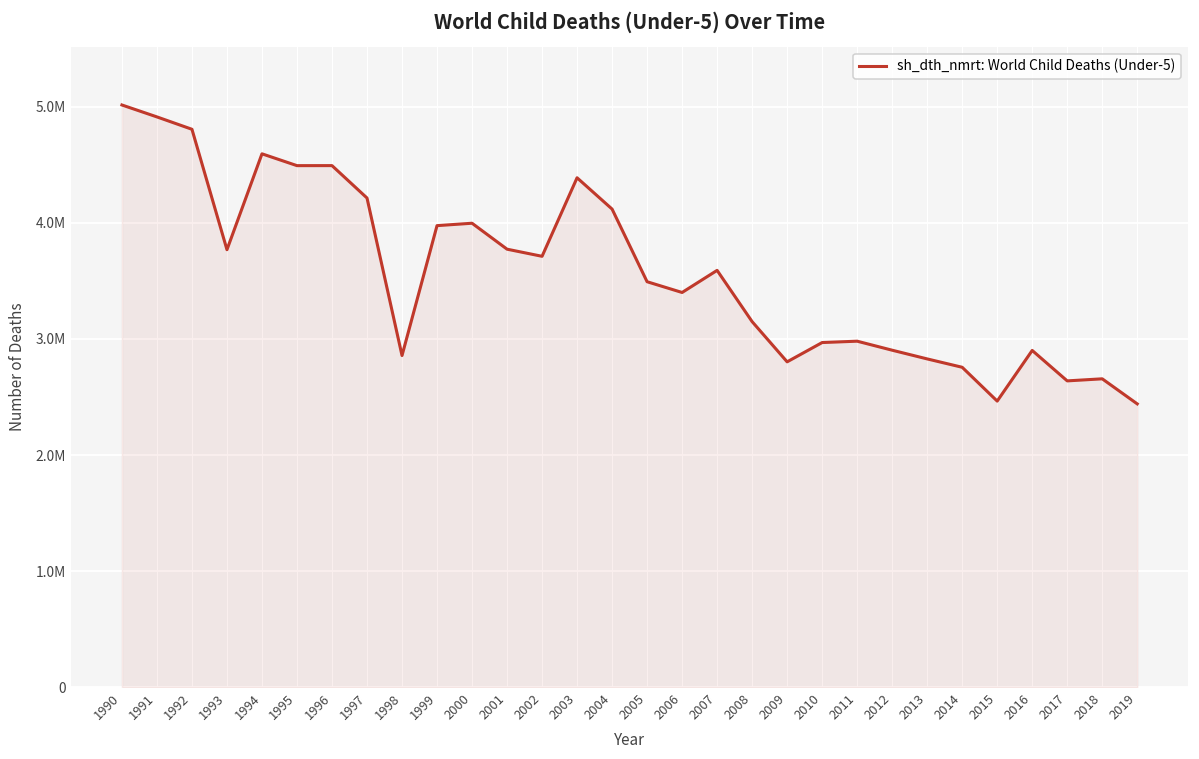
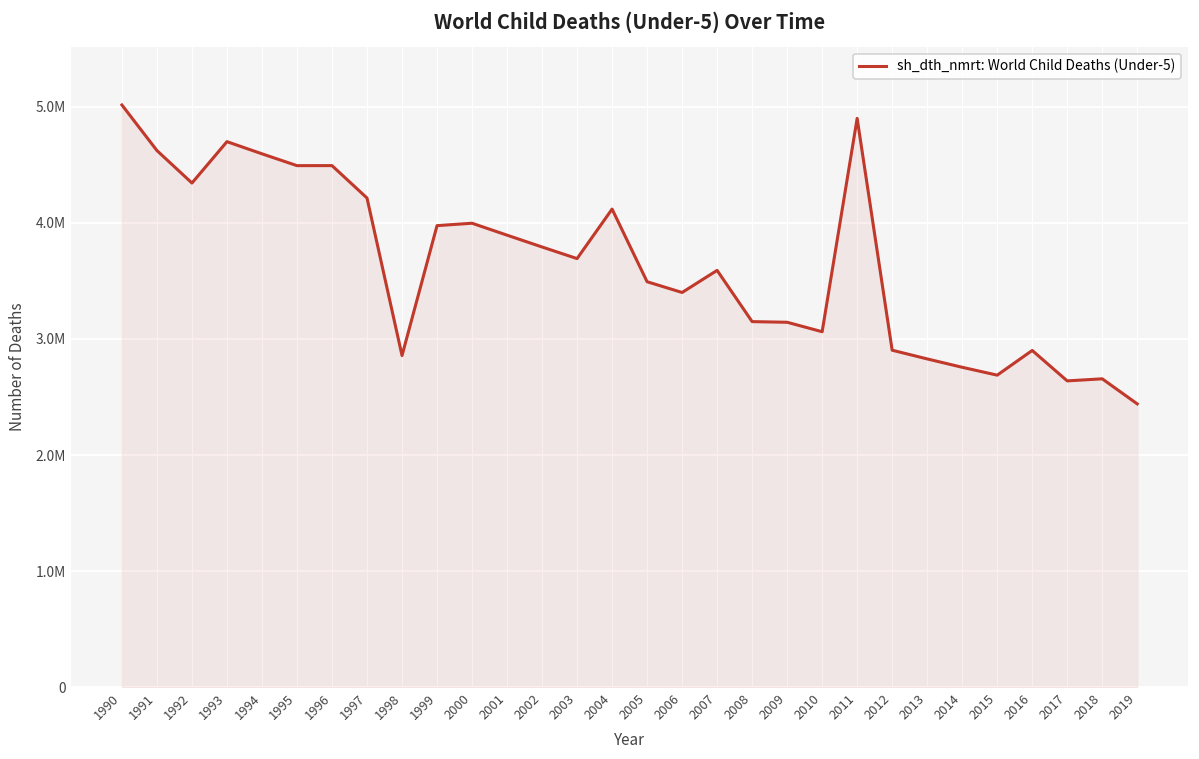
1991: 4910000 -> 4620000
1992: 4800000 -> 4340000
1993: 3770000 -> 4700000
2001: 3770000 -> 3890000
2002: 3710000 -> 3790000
2003: 4390000 -> 3690000
2009: 2800000 -> 3140000
2010: 2970000 -> 3060000
2011: 2980000 -> 4900000
2015: 2460000 -> 2690000
